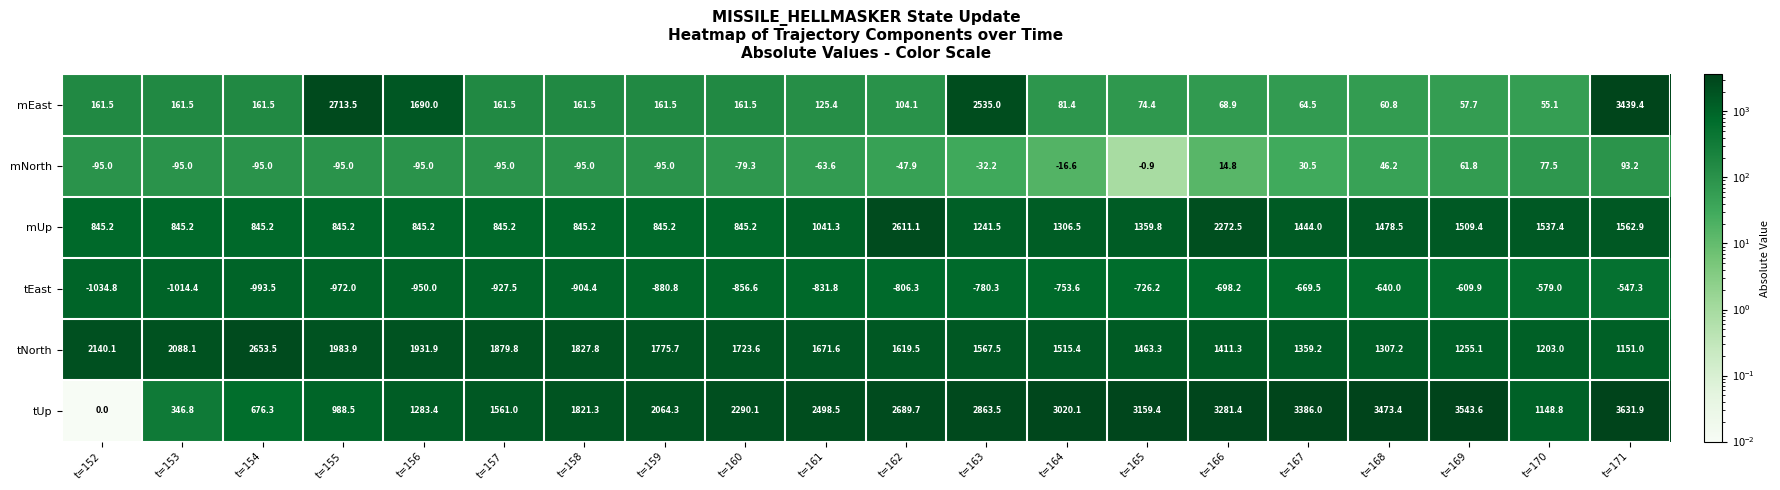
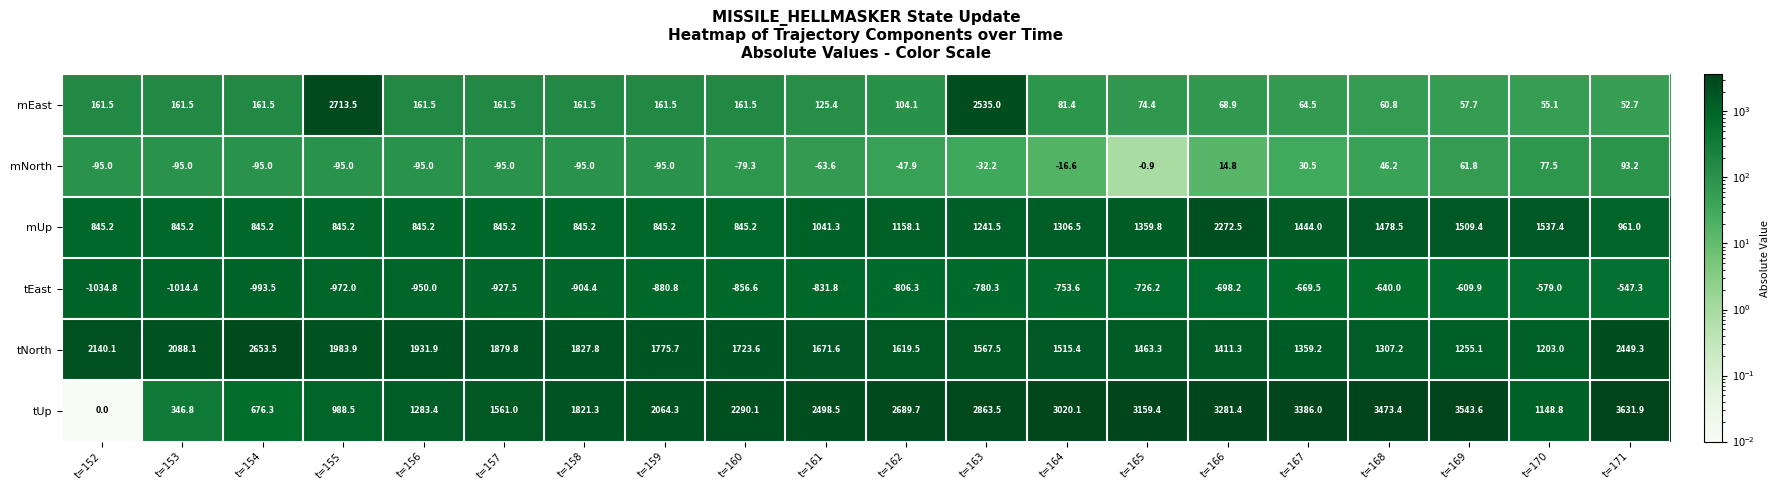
mEast, t=156: 1690.0 -> 161.5
mEast, t=171: 3439.4 -> 52.7
mUp, t=162: 2611.1 -> 1158.1
mUp, t=171: 1562.9 -> 961.0
tNorth, t=171: 1151.0 -> 2449.3
